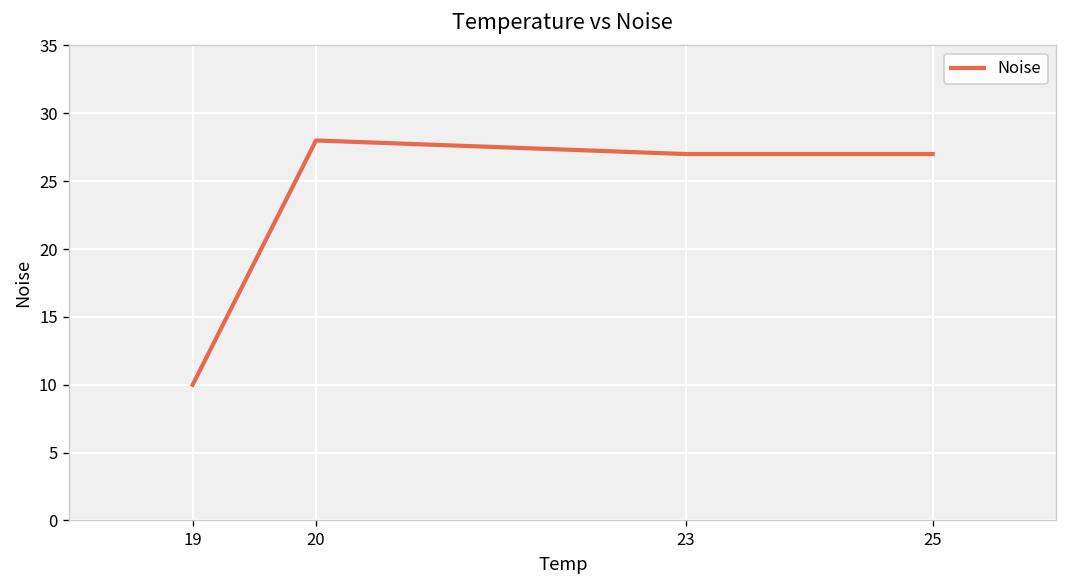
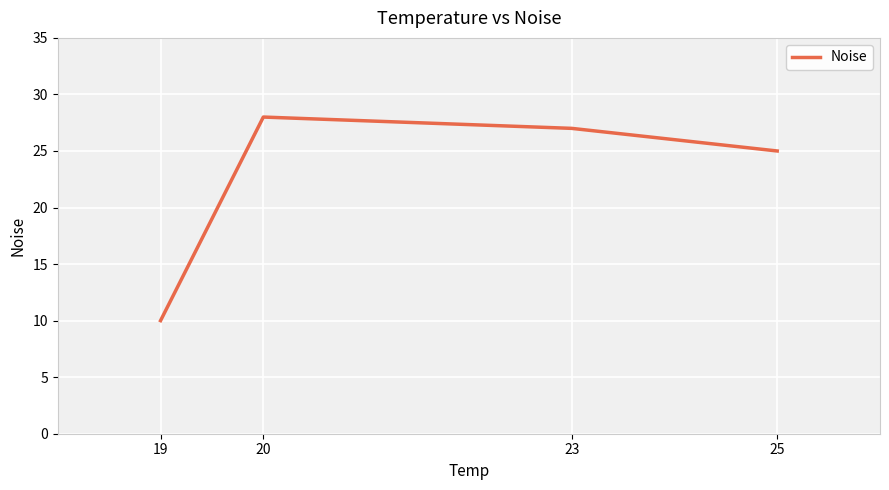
25: 27 -> 25
